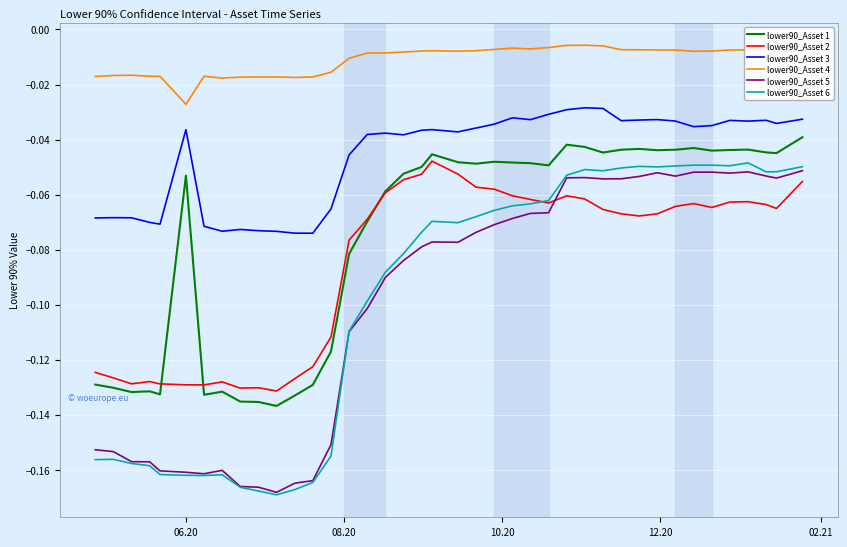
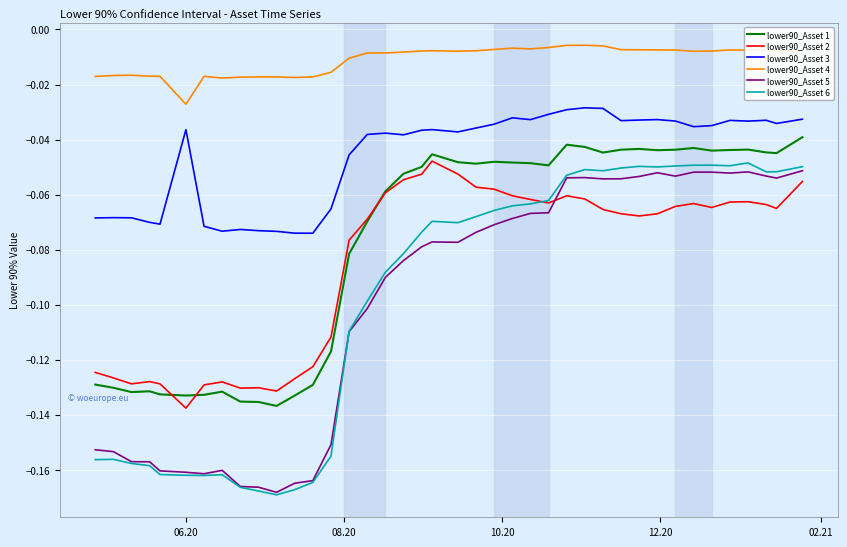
lower90_Asset 1, 06.20: -0.053 -> -0.133
lower90_Asset 2, 06.20: -0.129 -> -0.138
